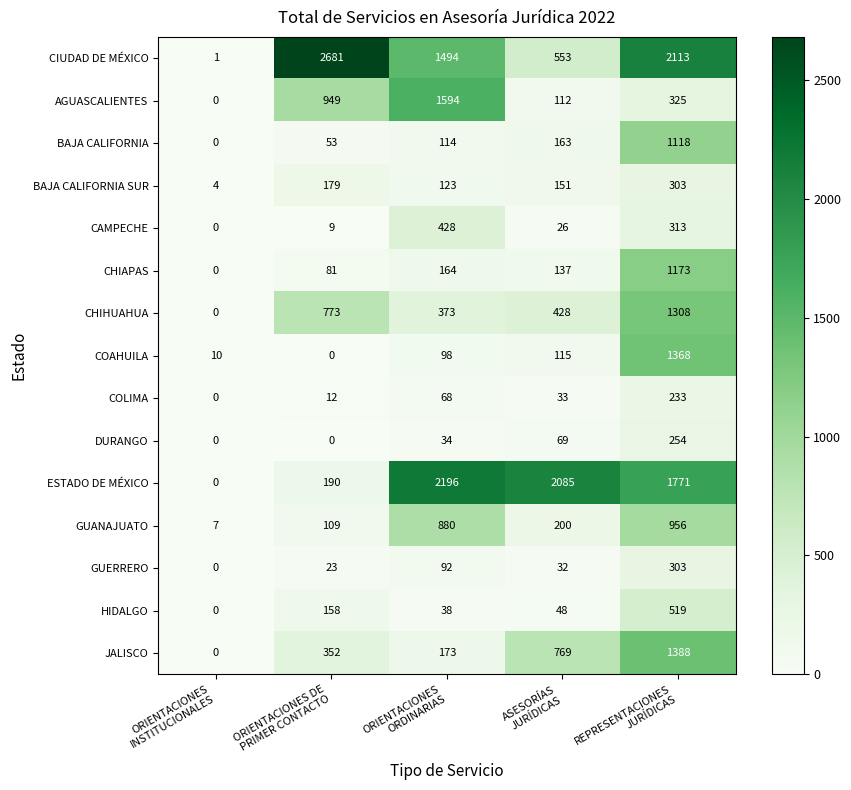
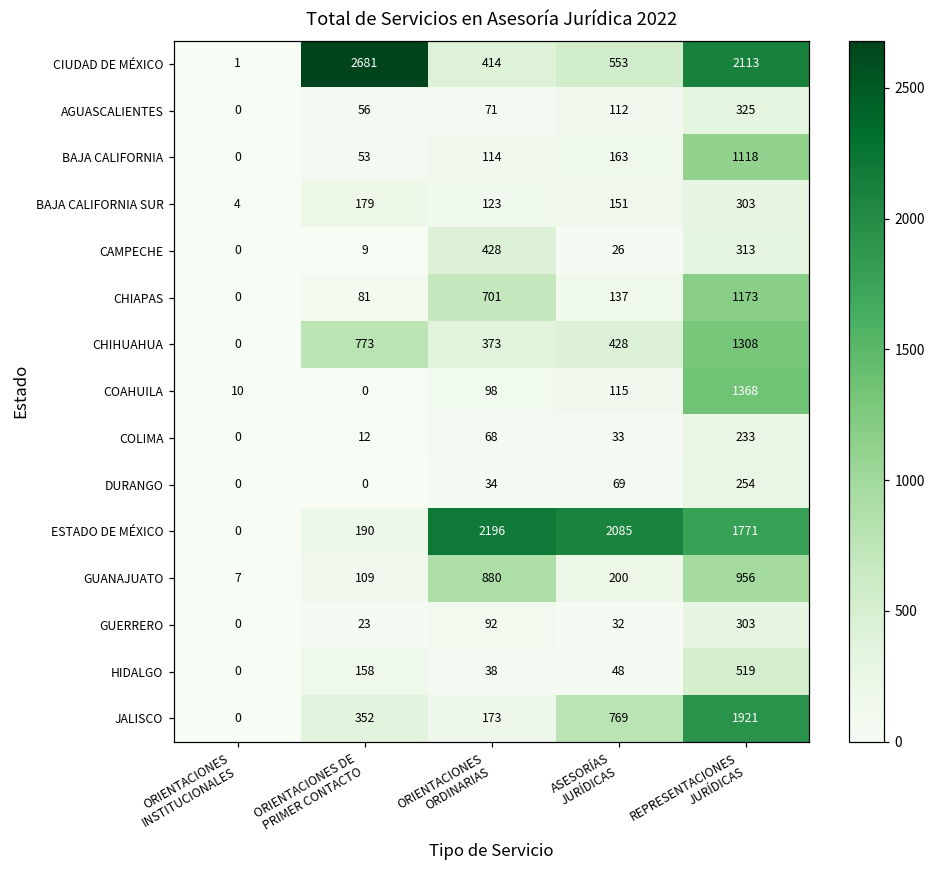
CIUDAD DE MÉXICO, ORIENTACIONES ORDINARIAS: 1494 -> 414
AGUASCALIENTES, ORIENTACIONES DE PRIMER CONTACTO: 949 -> 56
AGUASCALIENTES, ORIENTACIONES ORDINARIAS: 1594 -> 71
CHIAPAS, ORIENTACIONES ORDINARIAS: 164 -> 701
JALISCO, REPRESENTACIONES JURÍDICAS: 1388 -> 1921
